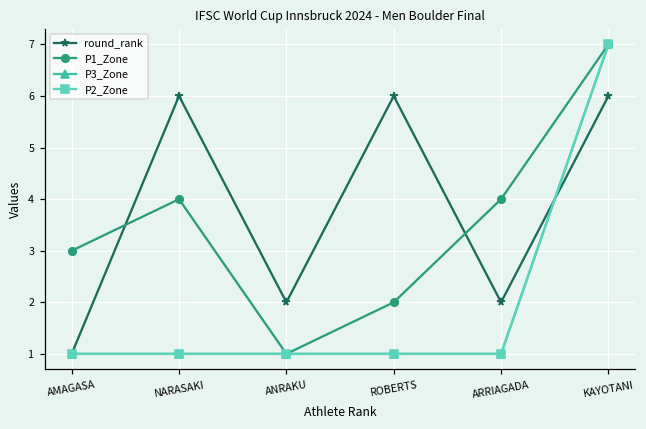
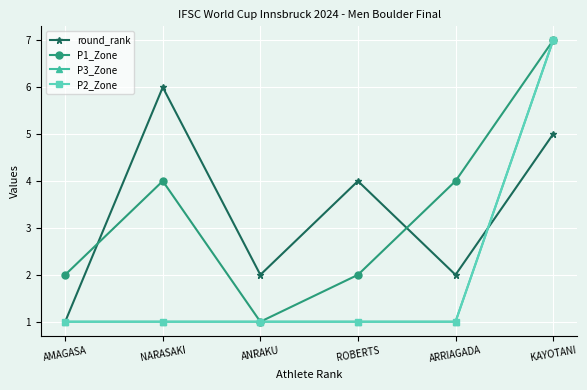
P1_Zone, AMAGASA: 3 -> 2
round_rank, ROBERTS: 6 -> 4
round_rank, KAYOTANI: 6 -> 5
